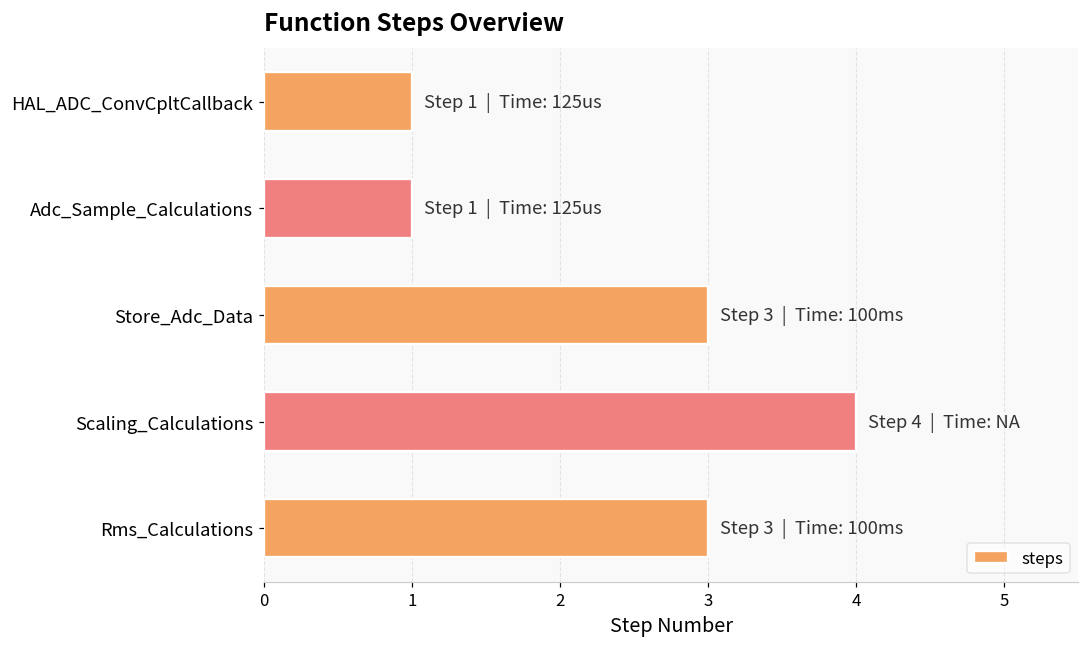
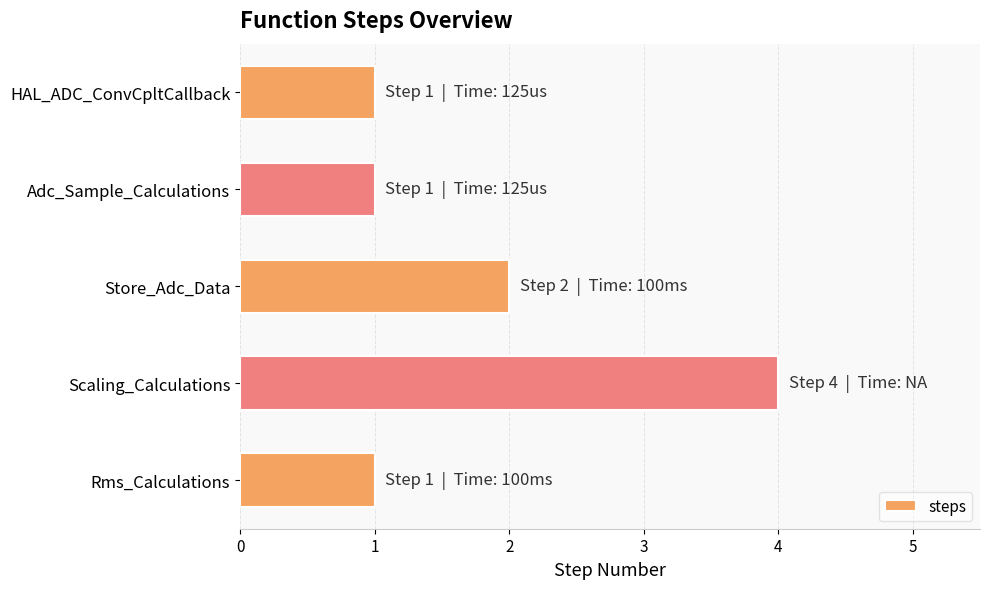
Store_Adc_Data: 3 -> 2
Rms_Calculations: 3 -> 1
